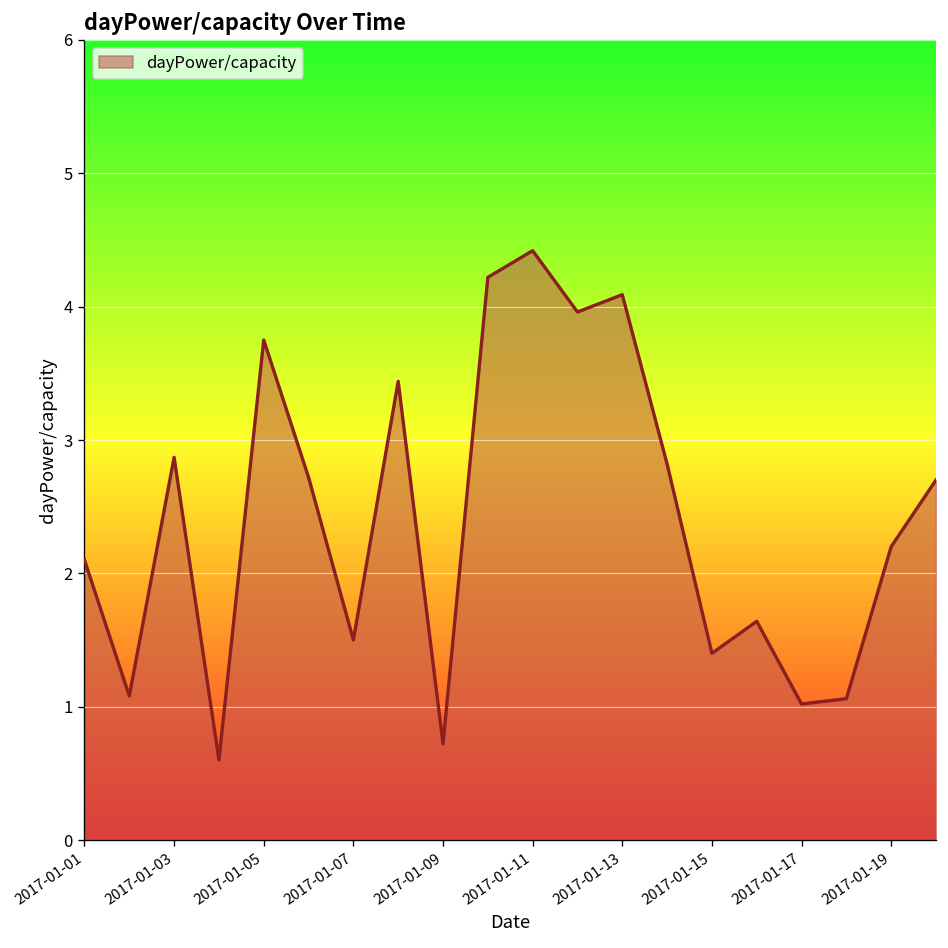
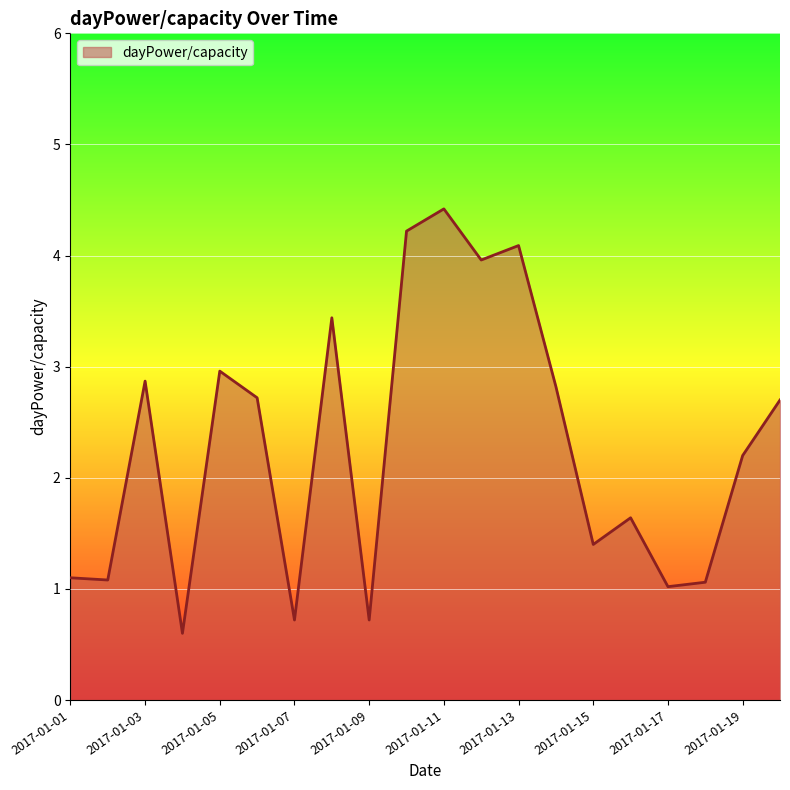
2017-01-01: 2.1 -> 1.1
2017-01-05: 3.75 -> 2.96
2017-01-07: 1.50 -> 0.72
